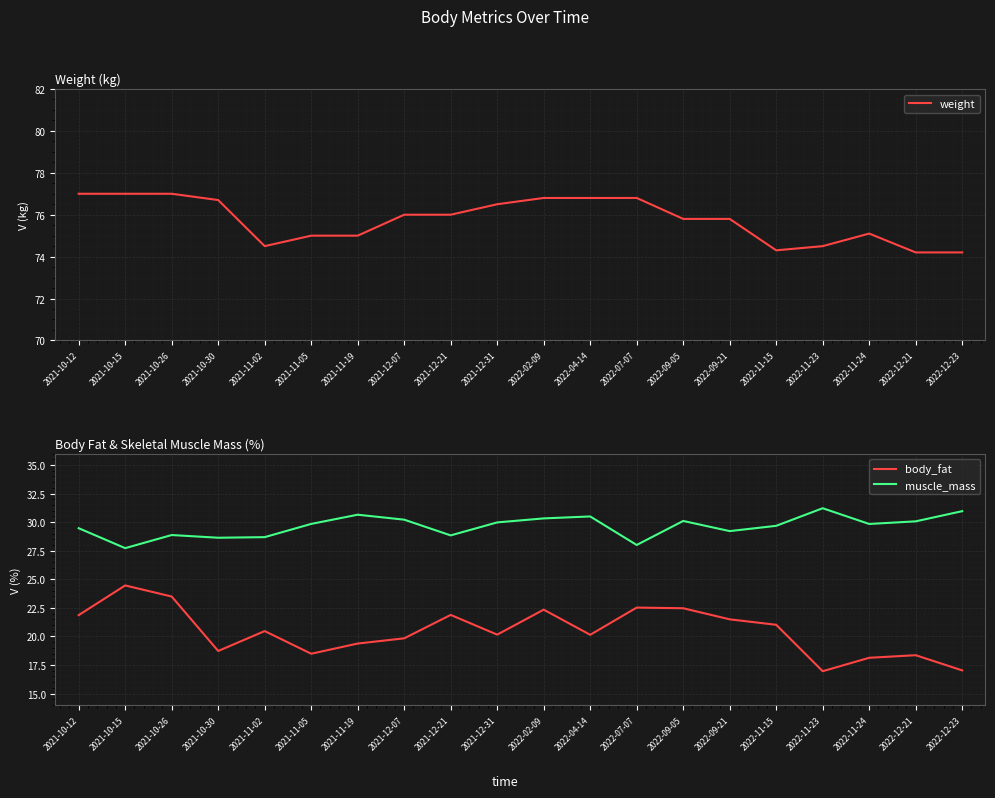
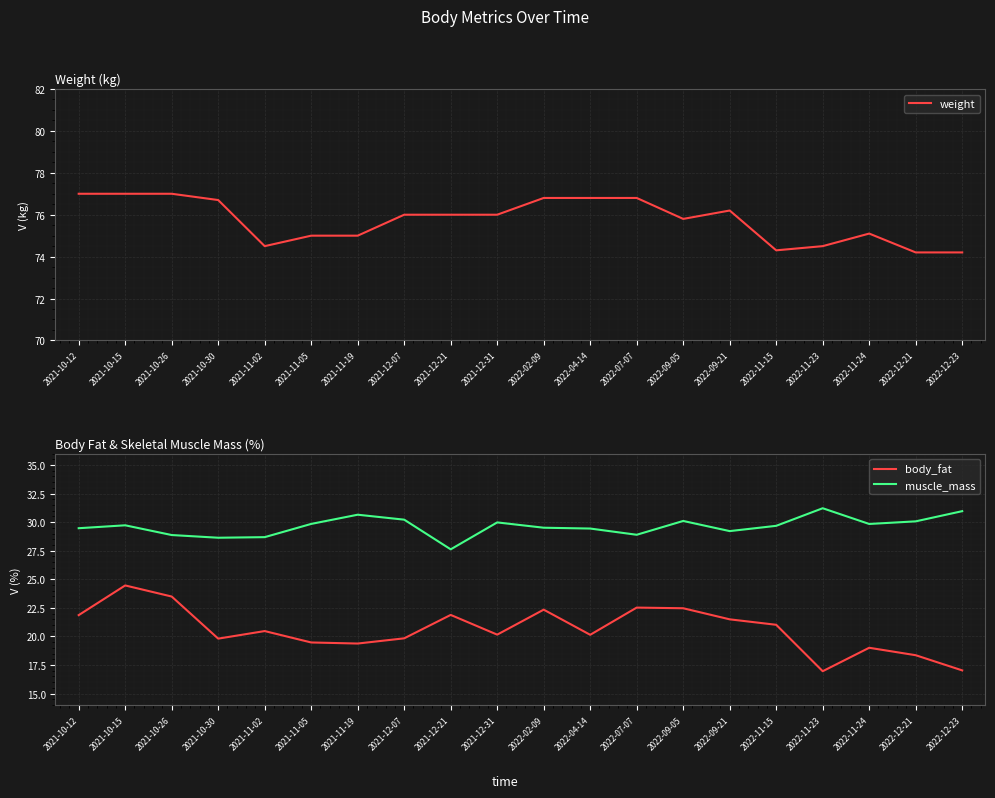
Weight (kg), 2021-12-31: 76.5 -> 76.0
Weight (kg), 2022-09-21: 75.8 -> 76.2
Body Fat & Skeletal Muscle Mass (%), muscle_mass, 2021-10-15: 27.7 -> 29.7
Body Fat & Skeletal Muscle Mass (%), body_fat, 2021-10-30: 18.7 -> 19.8
Body Fat & Skeletal Muscle Mass (%), body_fat, 2021-11-05: 18.5 -> 19.5
Body Fat & Skeletal Muscle Mass (%), muscle_mass, 2021-12-21: 28.8 -> 27.6
Body Fat & Skeletal Muscle Mass (%), muscle_mass, 2022-02-09: 30.3 -> 29.5
Body Fat & Skeletal Muscle Mass (%), muscle_mass, 2022-04-14: 30.5 -> 29.4
Body Fat & Skeletal Muscle Mass (%), muscle_mass, 2022-07-07: 28.0 -> 28.9
Body Fat & Skeletal Muscle Mass (%), body_fat, 2022-11-24: 18.1 -> 19.0
